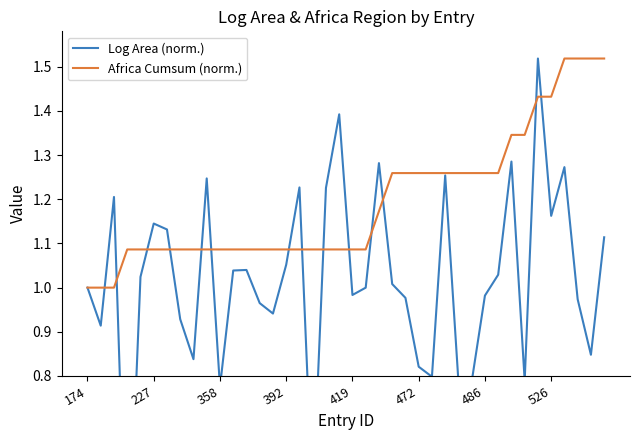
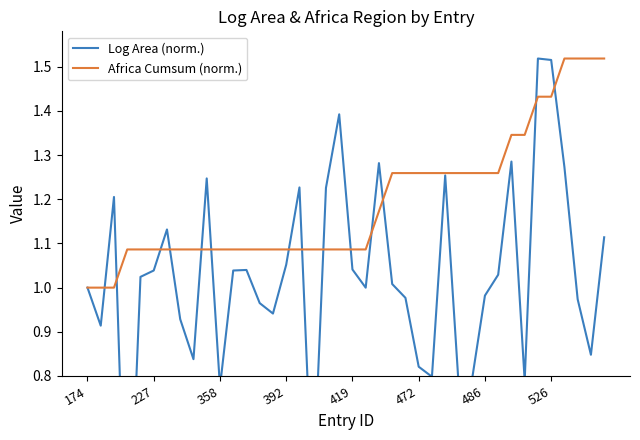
Log Area (norm.), 227: 1.15 -> 1.04
Log Area (norm.), 419: 0.98 -> 1.04
Log Area (norm.), 526: 1.16 -> 1.52
